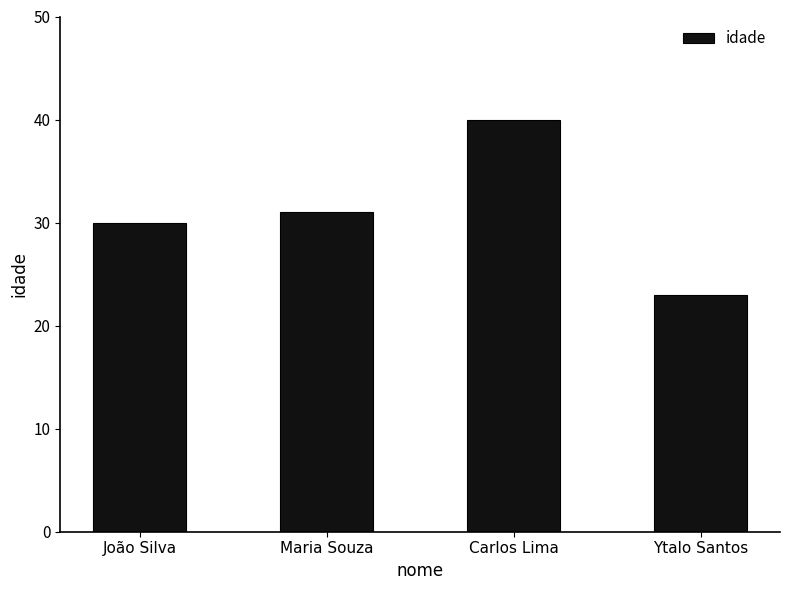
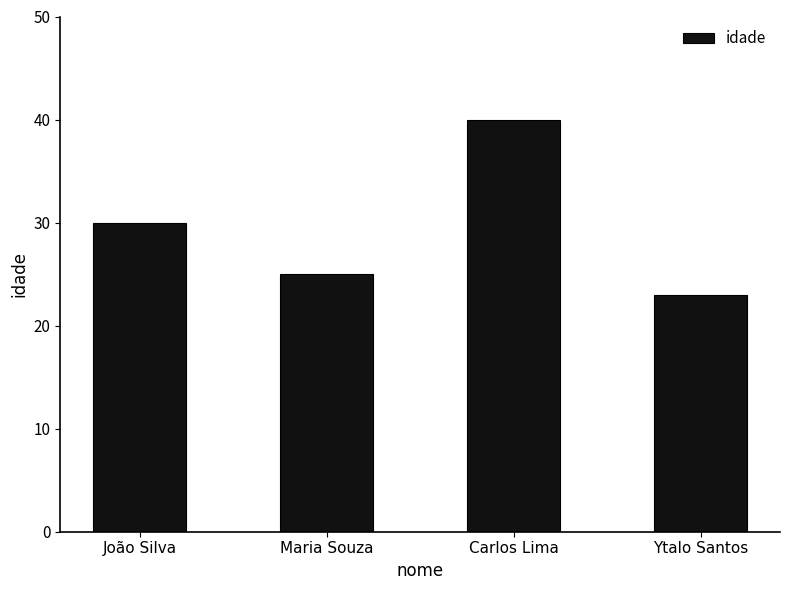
Maria Souza: 31 -> 25
